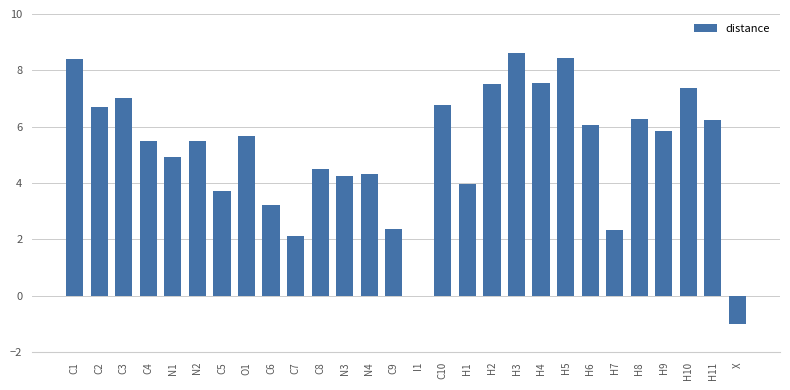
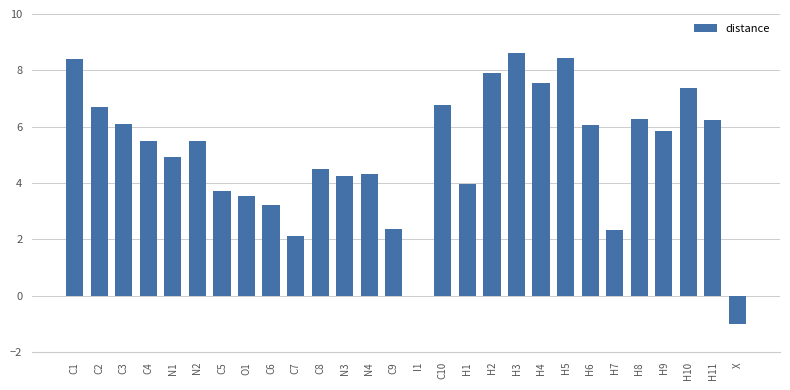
C3: 7.0 -> 6.1
O1: 5.7 -> 3.5
H2: 7.5 -> 7.9
